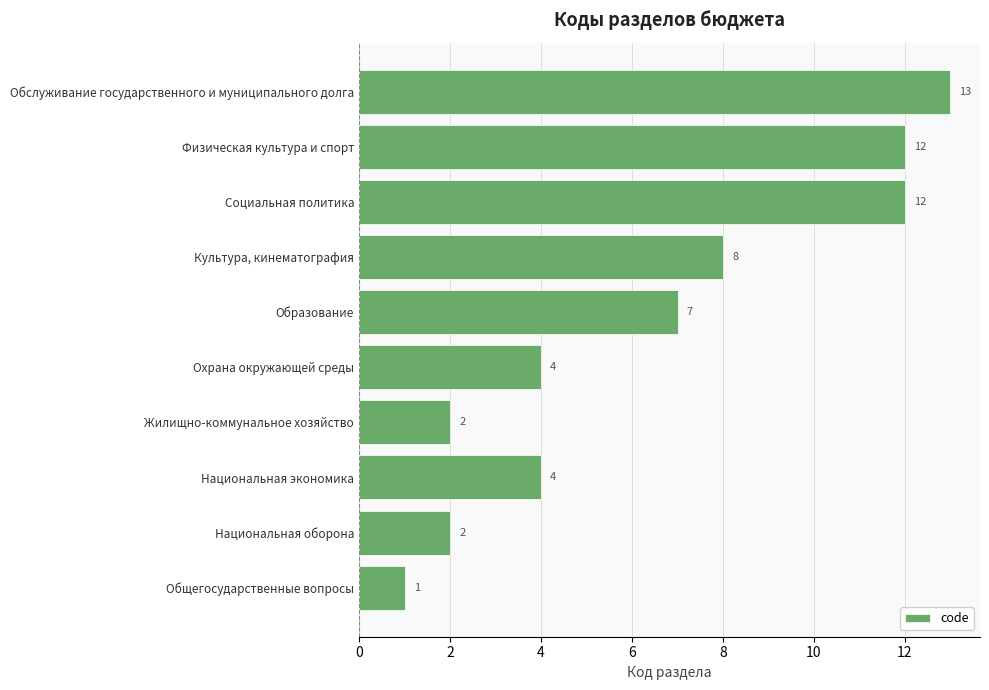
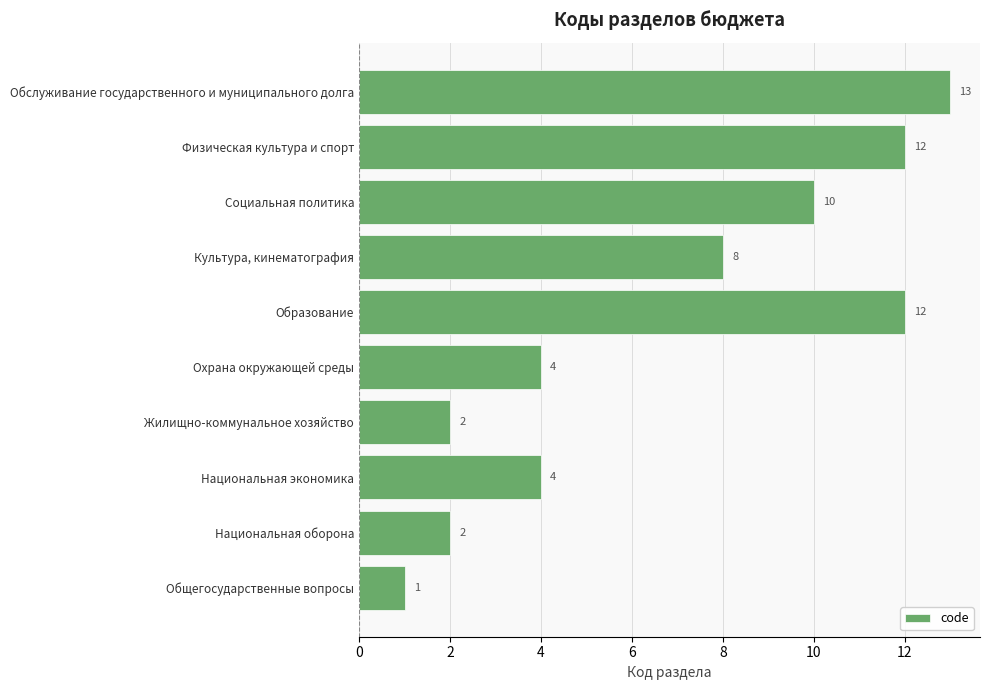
Социальная политика: 12 -> 10
Образование: 7 -> 12
